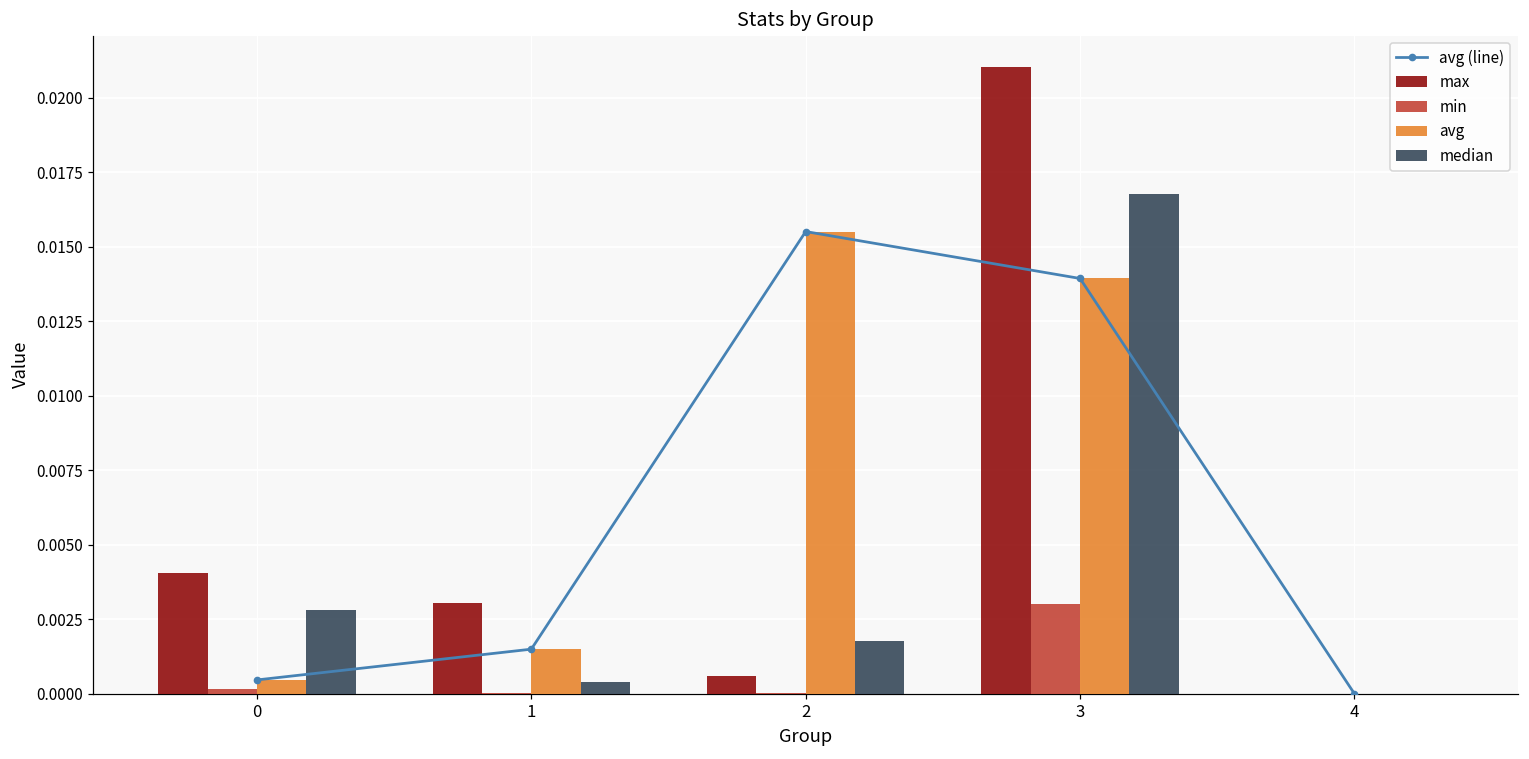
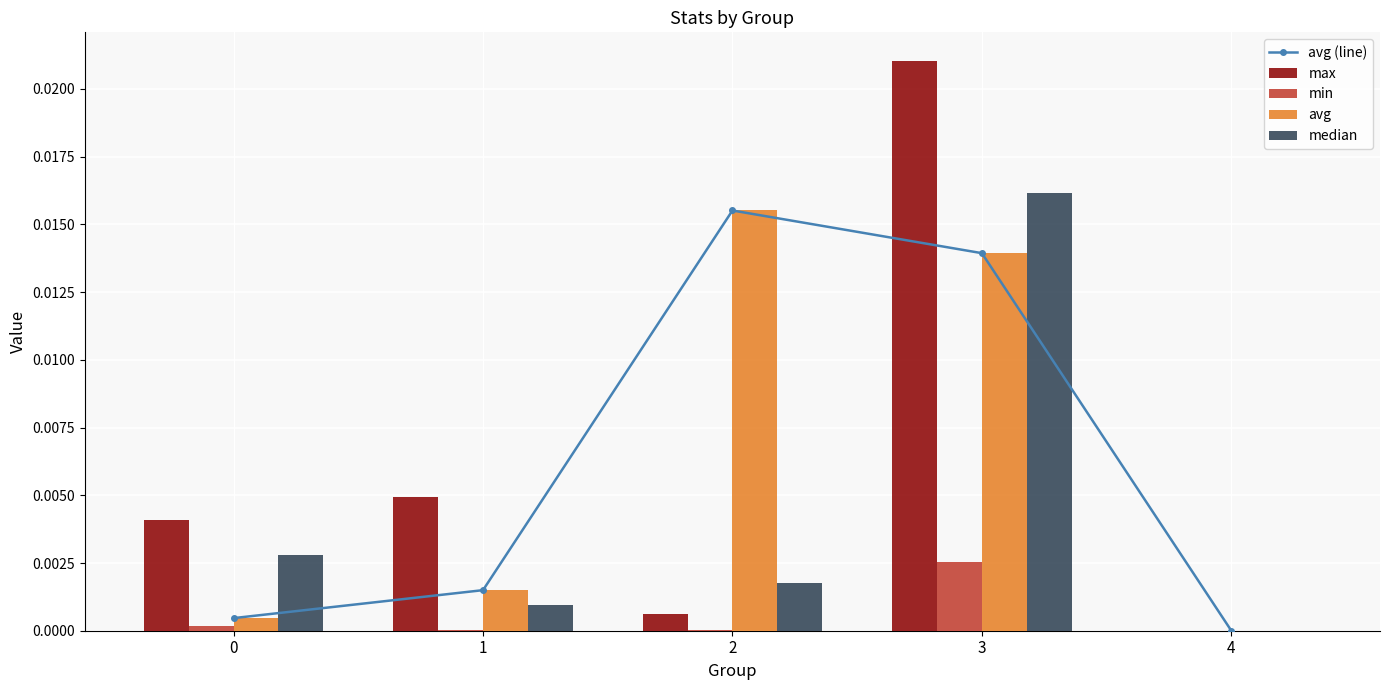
max, 1: 0.0031 -> 0.0049
median, 1: 0.0004 -> 0.0009
min, 3: 0.0030 -> 0.0025
median, 3: 0.0168 -> 0.0162
